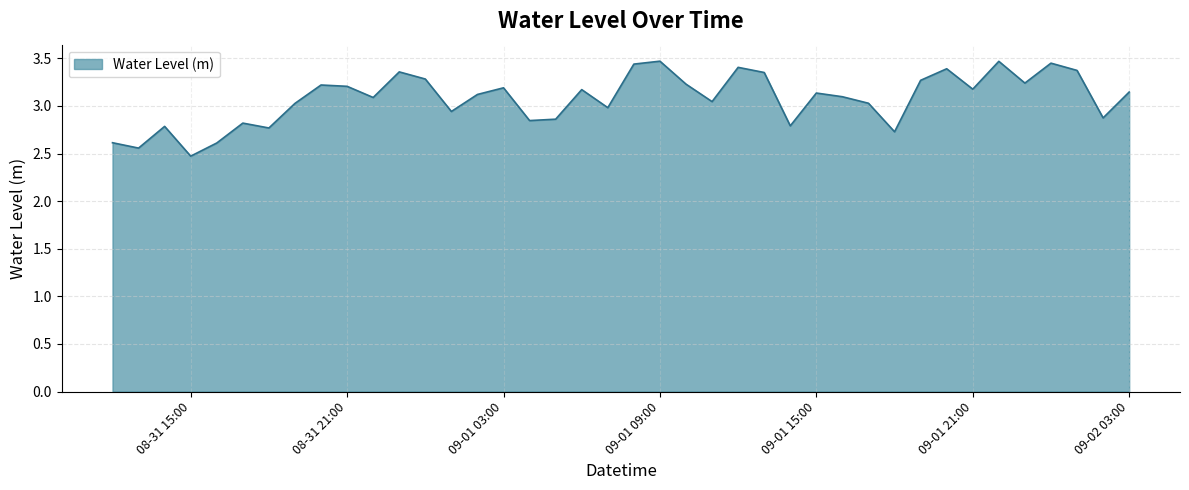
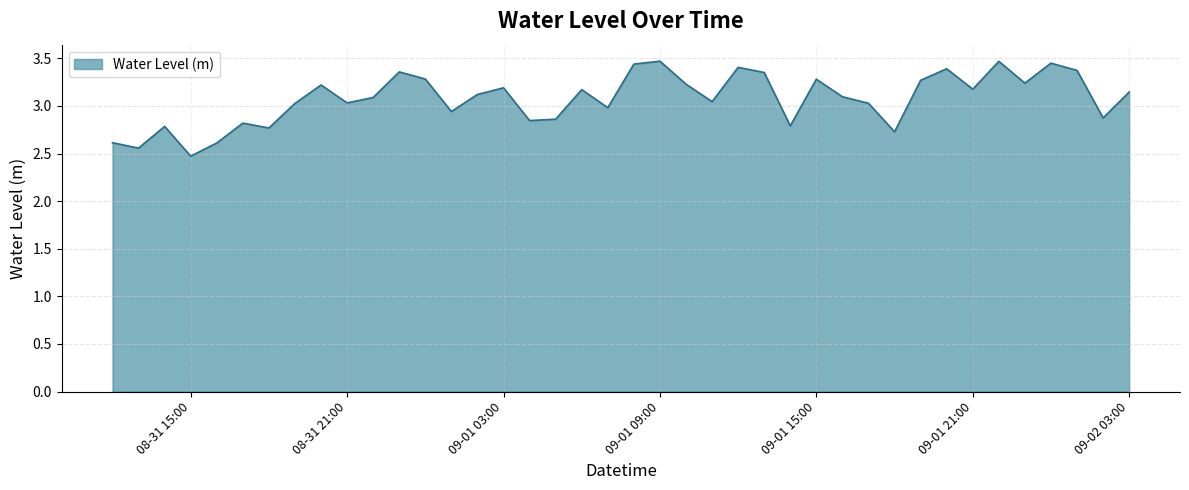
08-31 21:00: 3.2 -> 3.0
09-01 15:00: 3.1 -> 3.3
